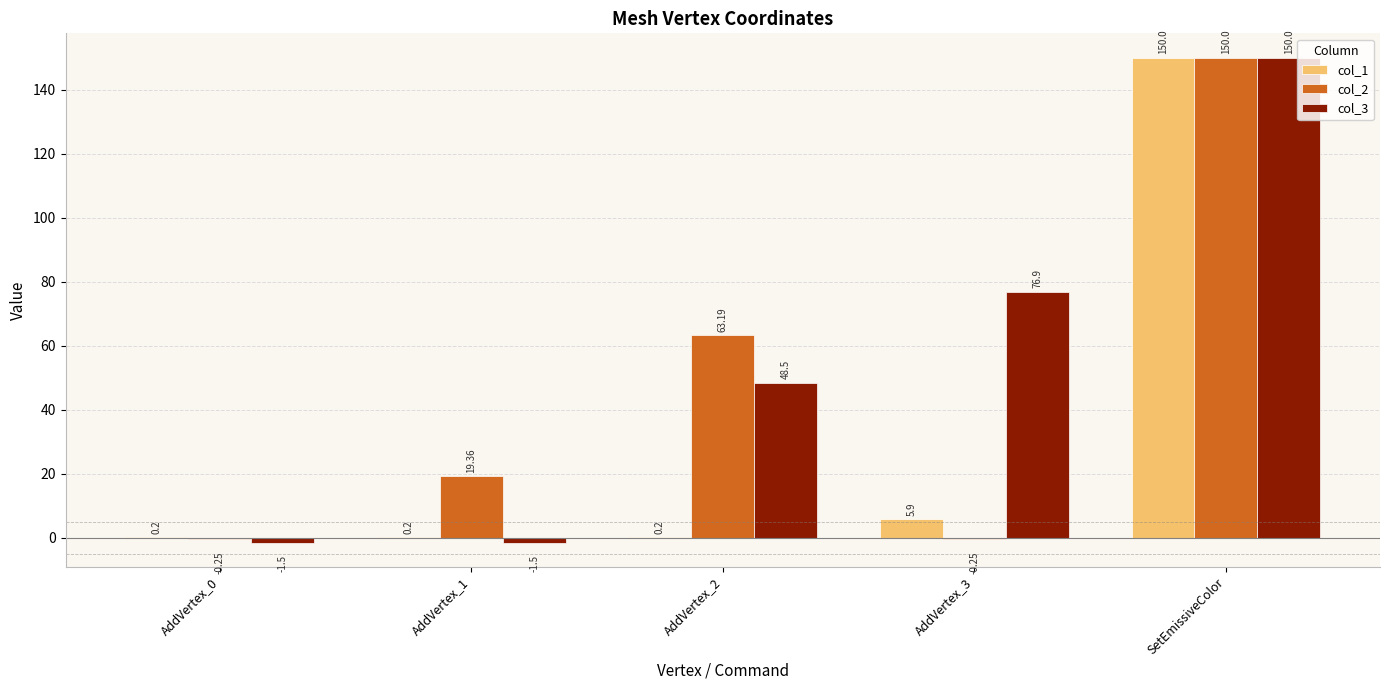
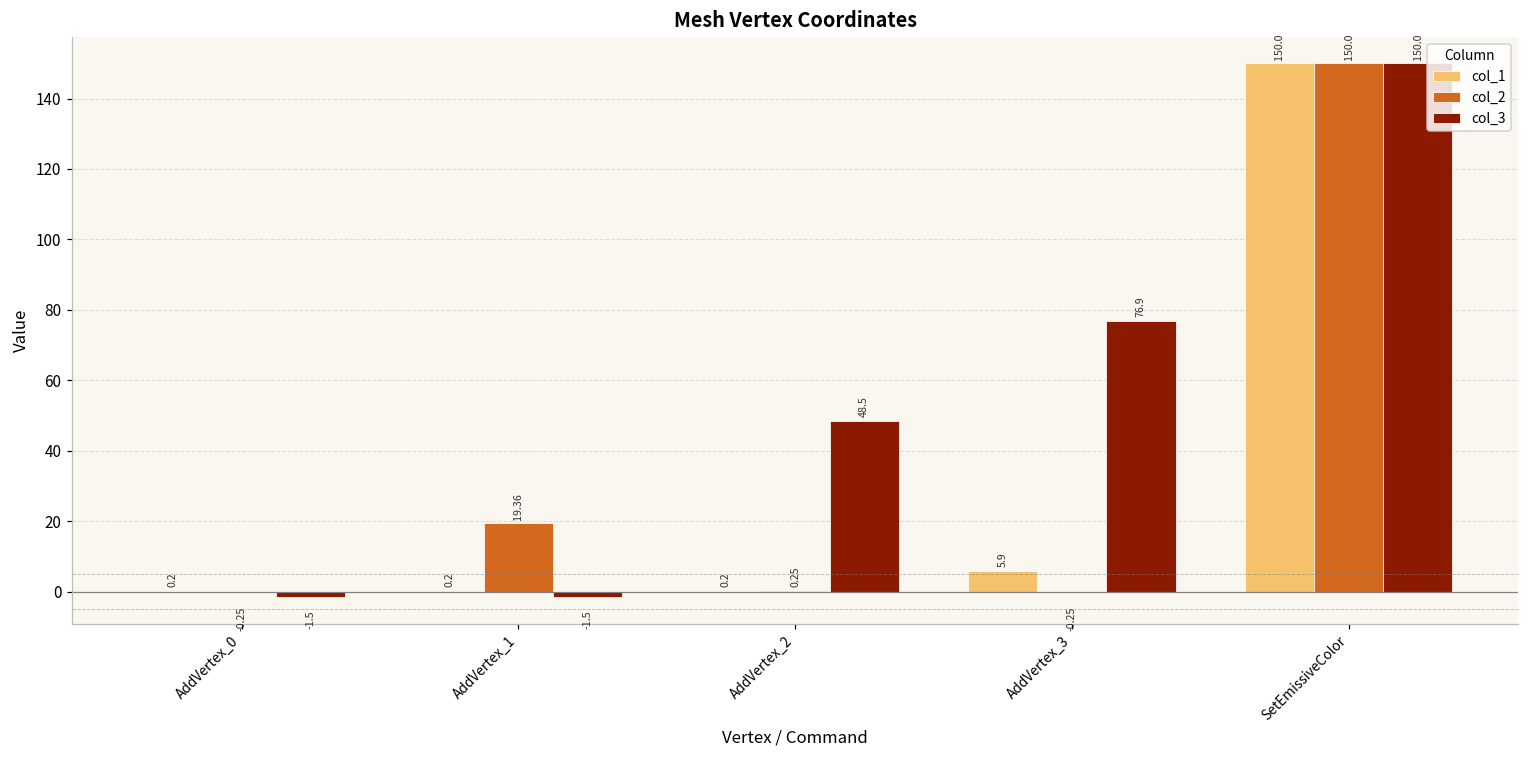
col_2, AddVertex_2: 63.19 -> 0.25
